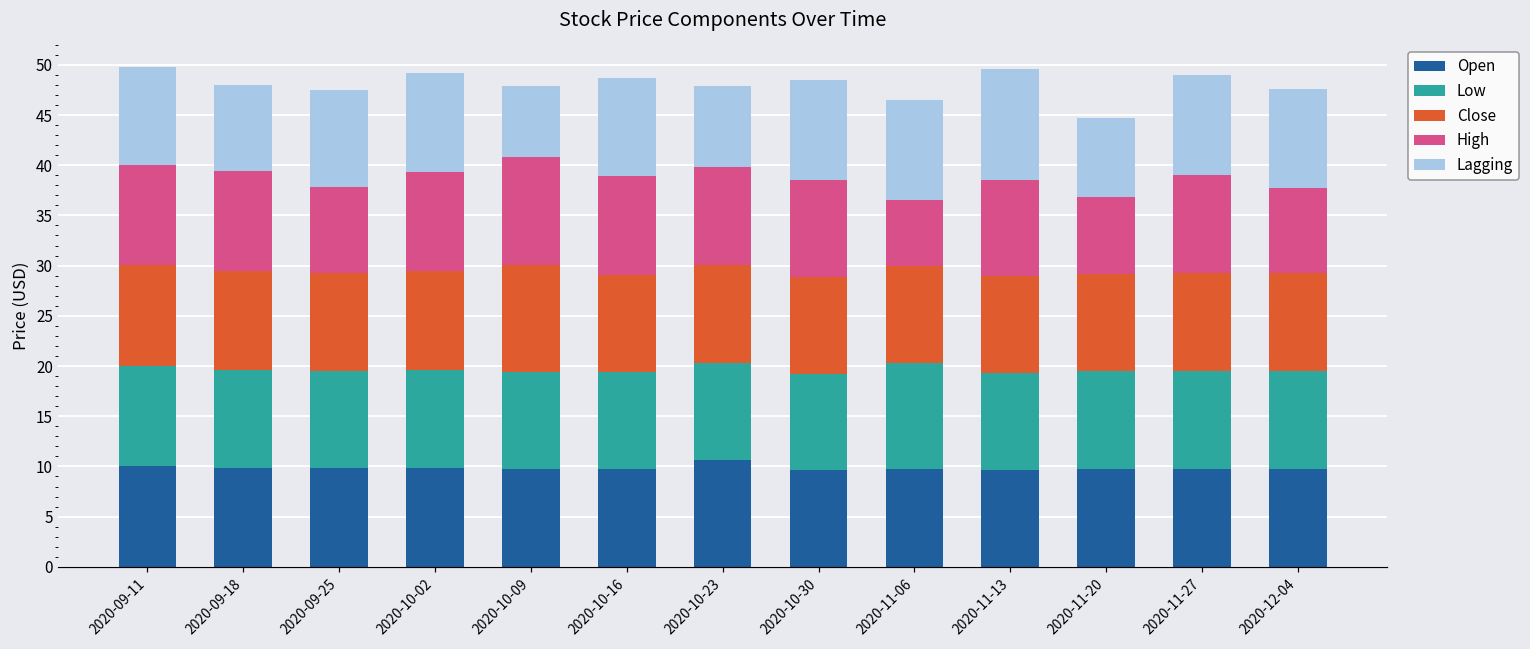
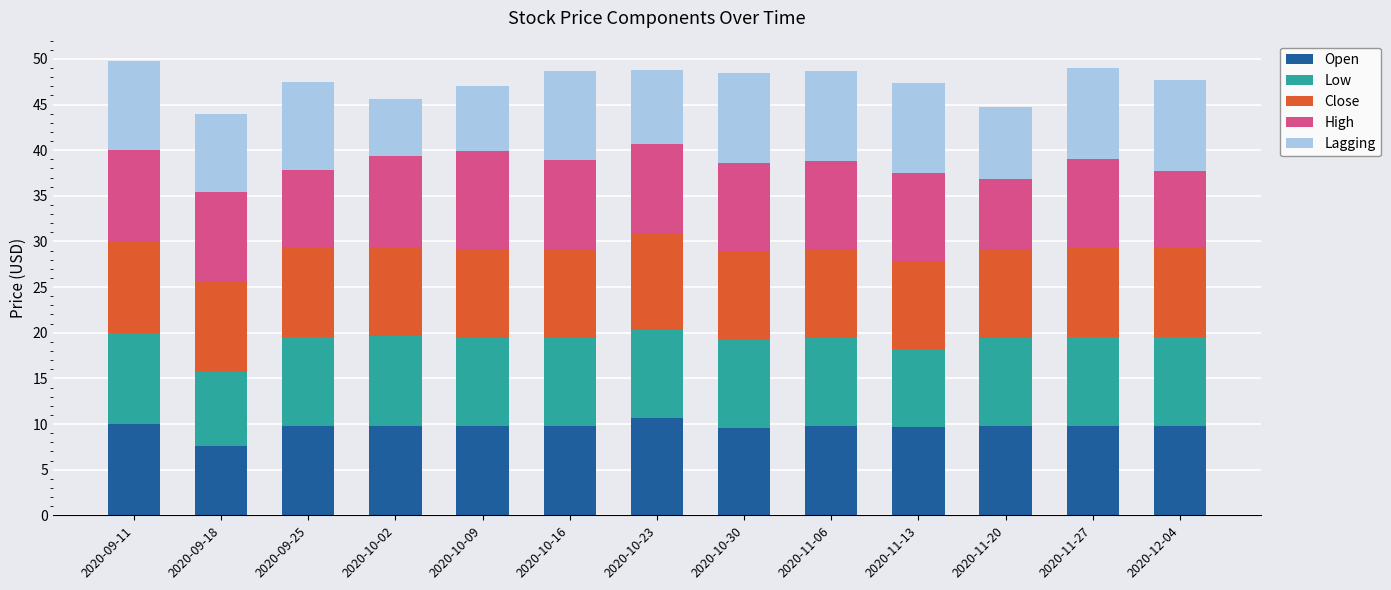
Open, 2020-09-18: 10 -> 8
Low, 2020-09-18: 10 -> 8
Lagging, 2020-10-02: 10 -> 6
Close, 2020-10-09: 11 -> 10
Close, 2020-10-23: 10 -> 11
Low, 2020-11-06: 11 -> 10
High, 2020-11-06: 7 -> 10
Low, 2020-11-13: 10 -> 9
Lagging, 2020-11-13: 11 -> 10
